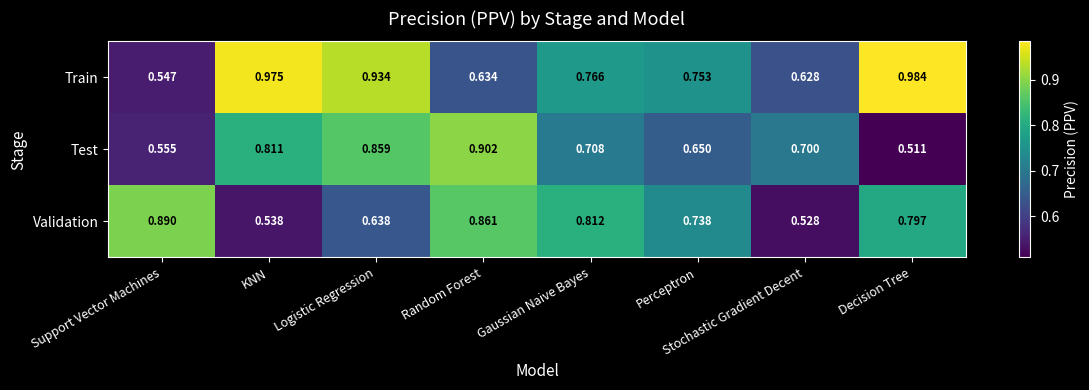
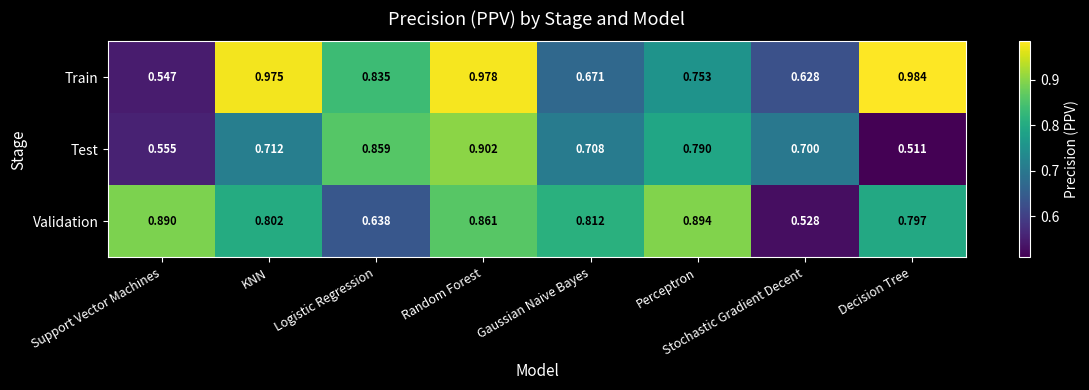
Train, Logistic Regression: 0.934 -> 0.835
Train, Random Forest: 0.634 -> 0.978
Train, Gaussian Naive Bayes: 0.766 -> 0.671
Test, KNN: 0.811 -> 0.712
Test, Perceptron: 0.650 -> 0.790
Validation, KNN: 0.538 -> 0.802
Validation, Perceptron: 0.738 -> 0.894
